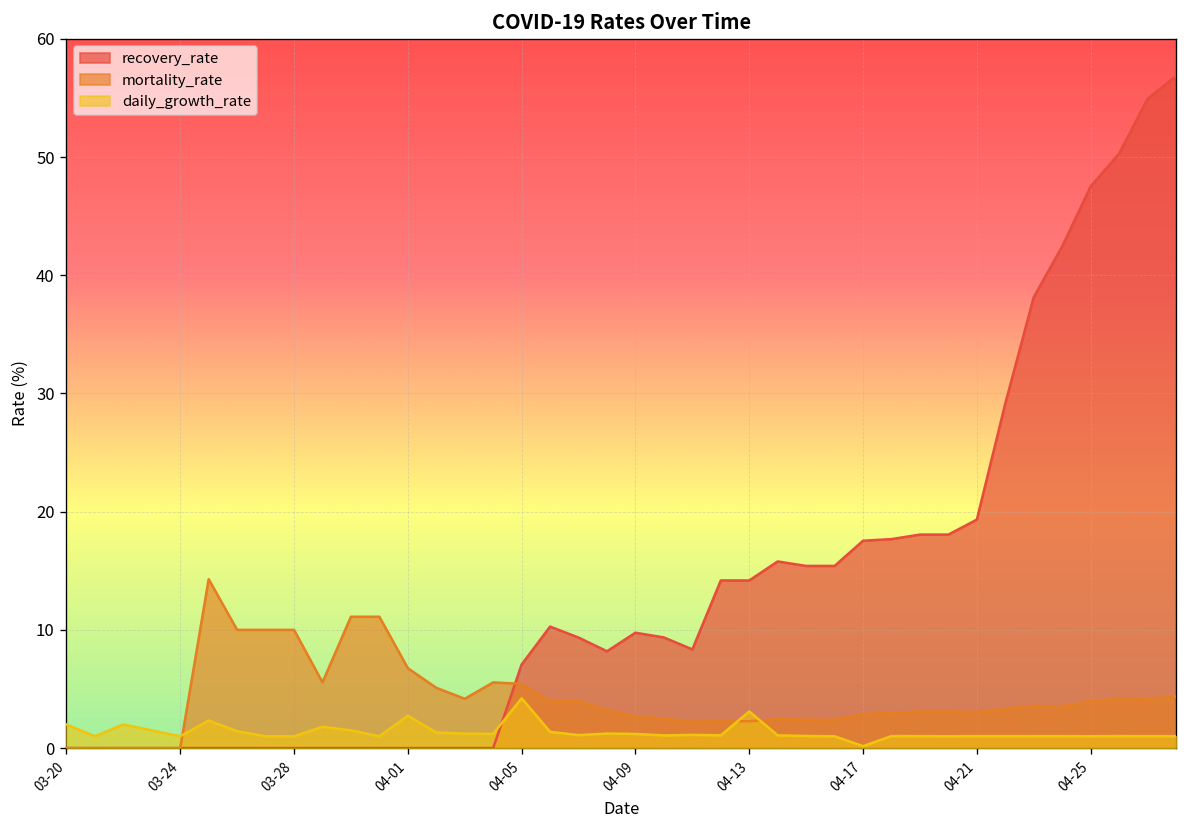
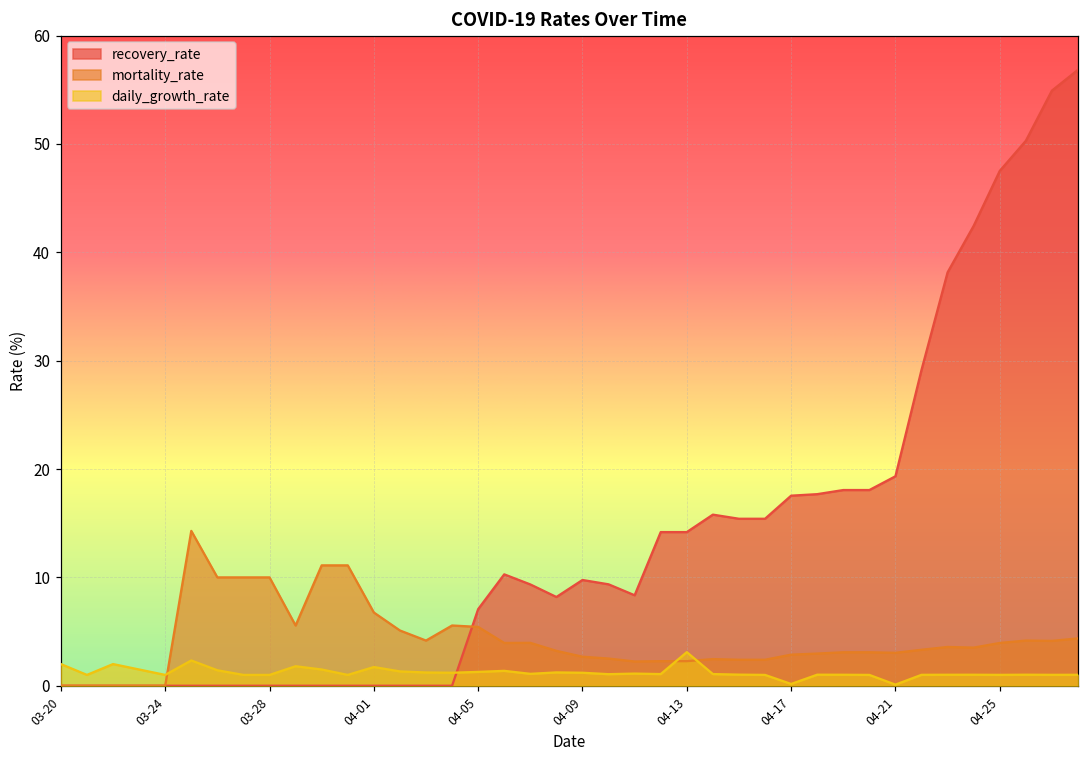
daily_growth_rate, 04-01: 3 -> 2
daily_growth_rate, 04-05: 4 -> 1
daily_growth_rate, 04-21: 1 -> 0
